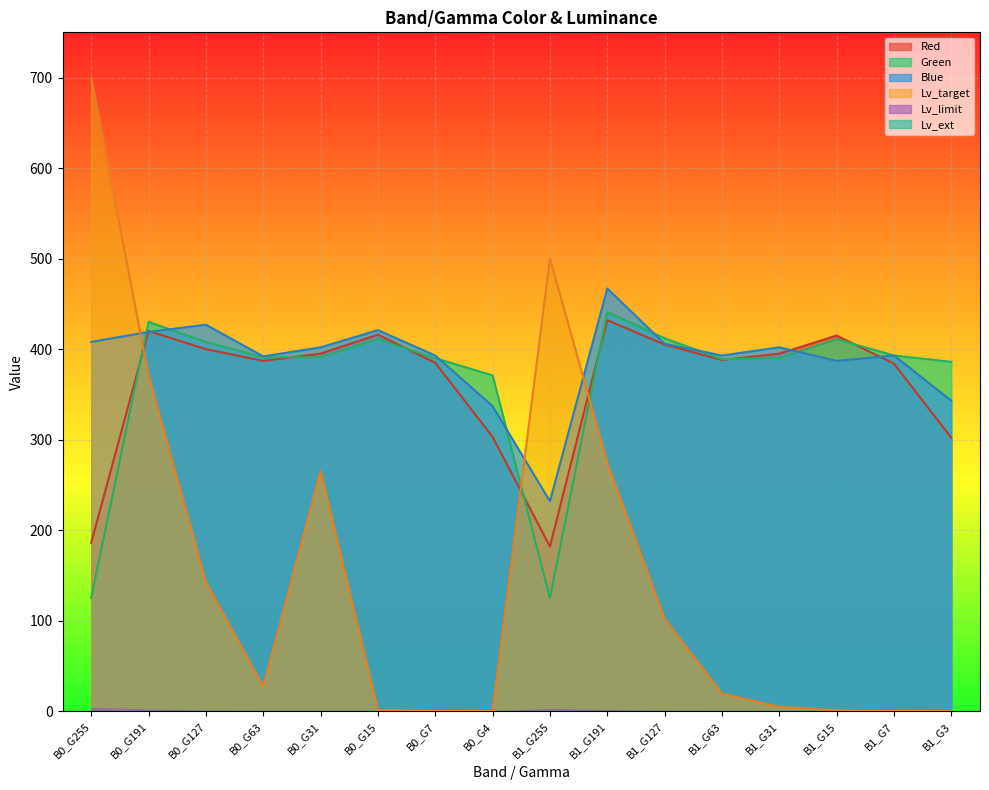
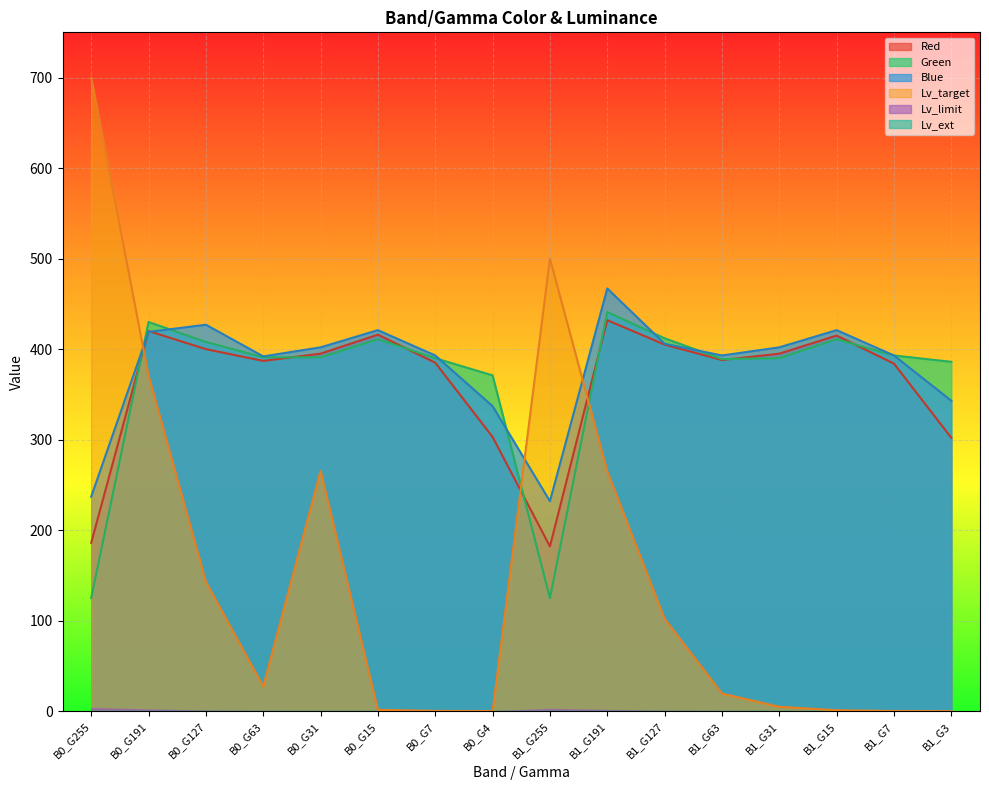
Blue, B0_G255: 410 -> 240
Lv_target, B1_G191: 270 -> 260
Blue, B1_G15: 390 -> 420
